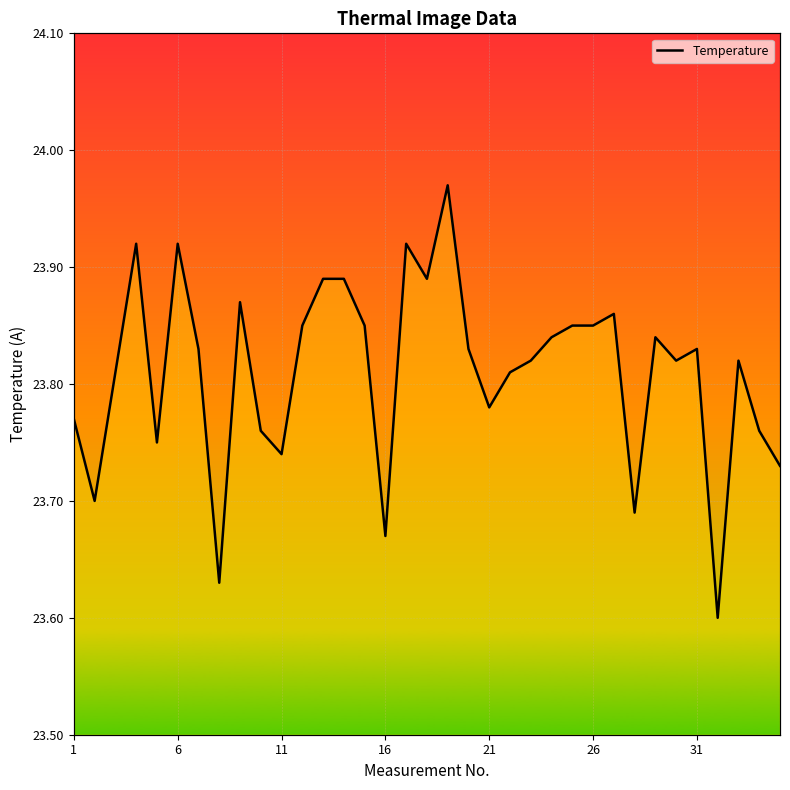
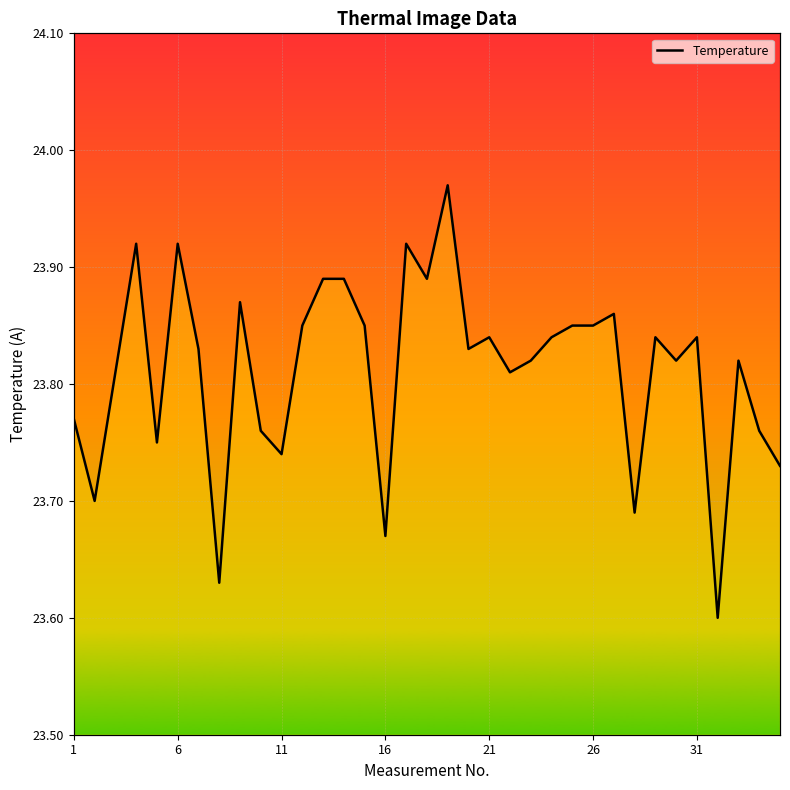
21: 23.78 -> 23.84
31: 23.83 -> 23.84
